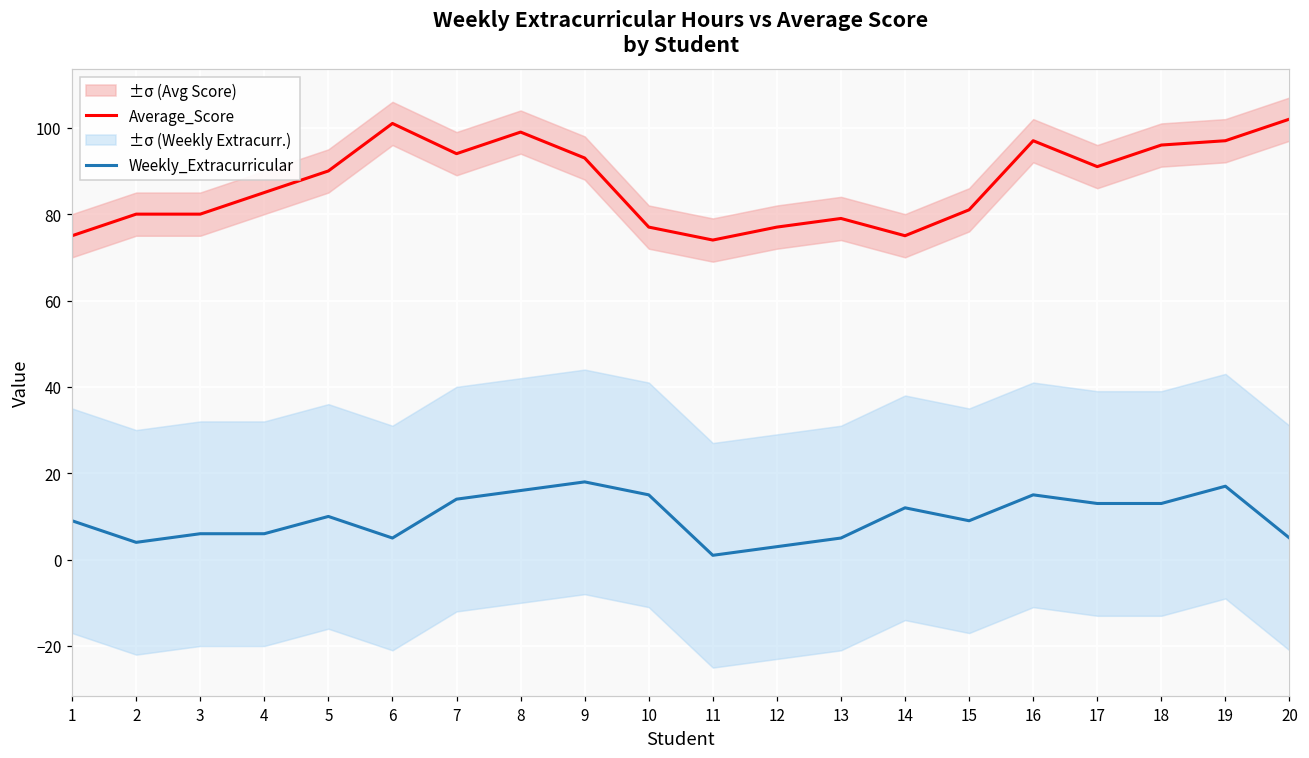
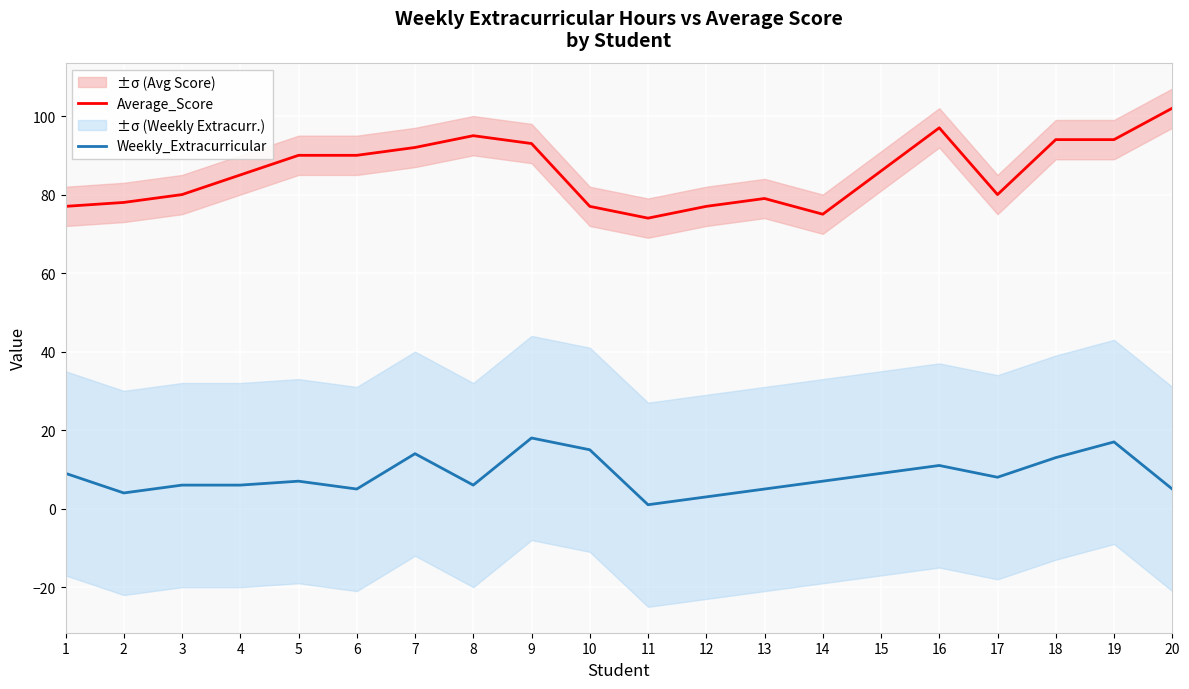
Average_Score, 1: 75 -> 77
Average_Score, 2: 80 -> 78
Weekly_Extracurricular, 5: 10 -> 7
Average_Score, 6: 101 -> 90
Average_Score, 7: 94 -> 92
Average_Score, 8: 99 -> 95
Weekly_Extracurricular, 8: 16 -> 6
Weekly_Extracurricular, 14: 12 -> 7
Average_Score, 15: 81 -> 86
Weekly_Extracurricular, 16: 15 -> 11
Average_Score, 17: 91 -> 80
Weekly_Extracurricular, 17: 13 -> 8
Average_Score, 18: 96 -> 94
Average_Score, 19: 97 -> 94
